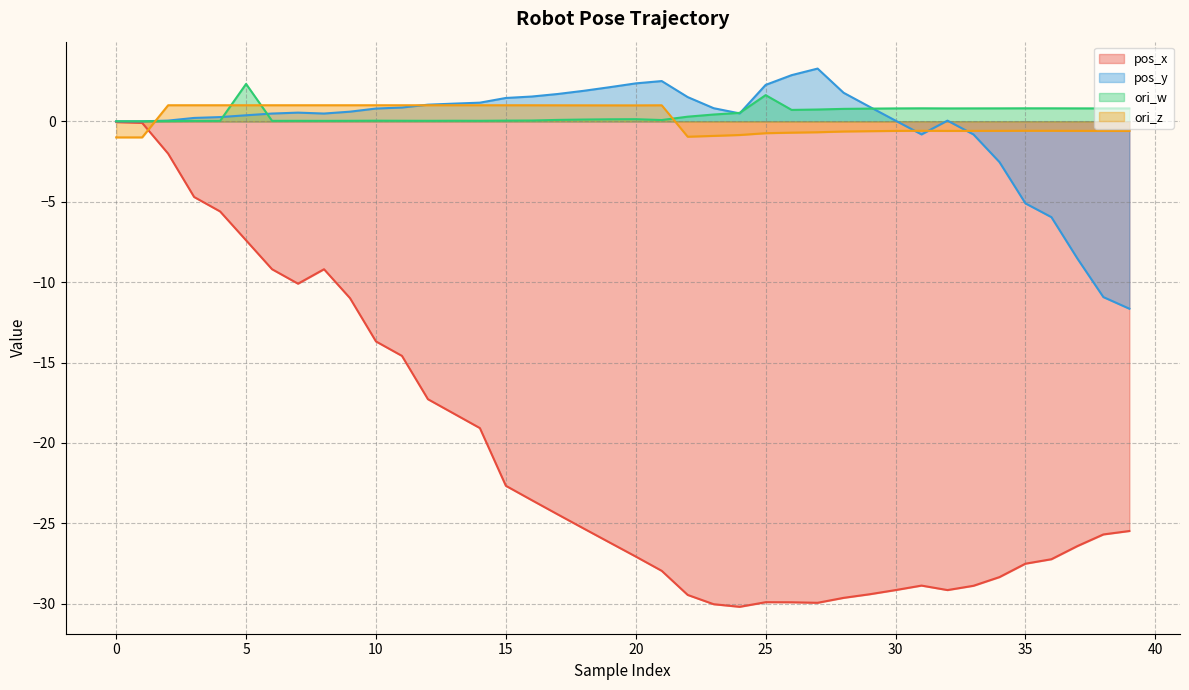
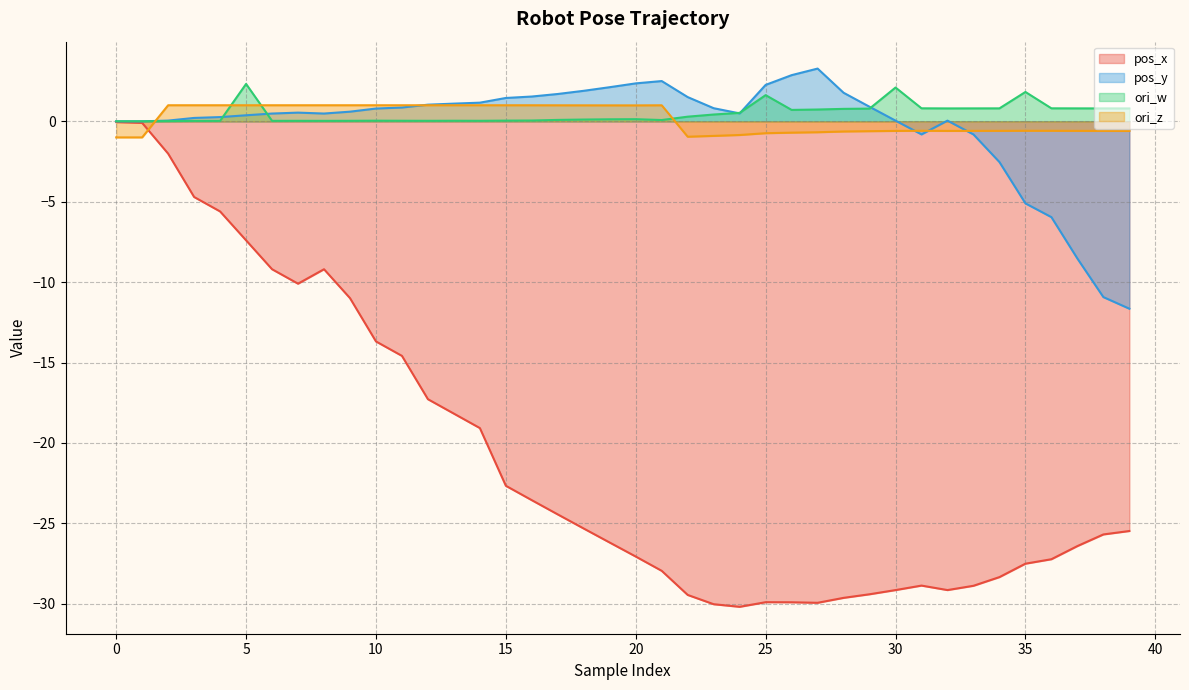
ori_w, 30: 0.8 -> 2.1
ori_w, 35: 0.8 -> 1.8
